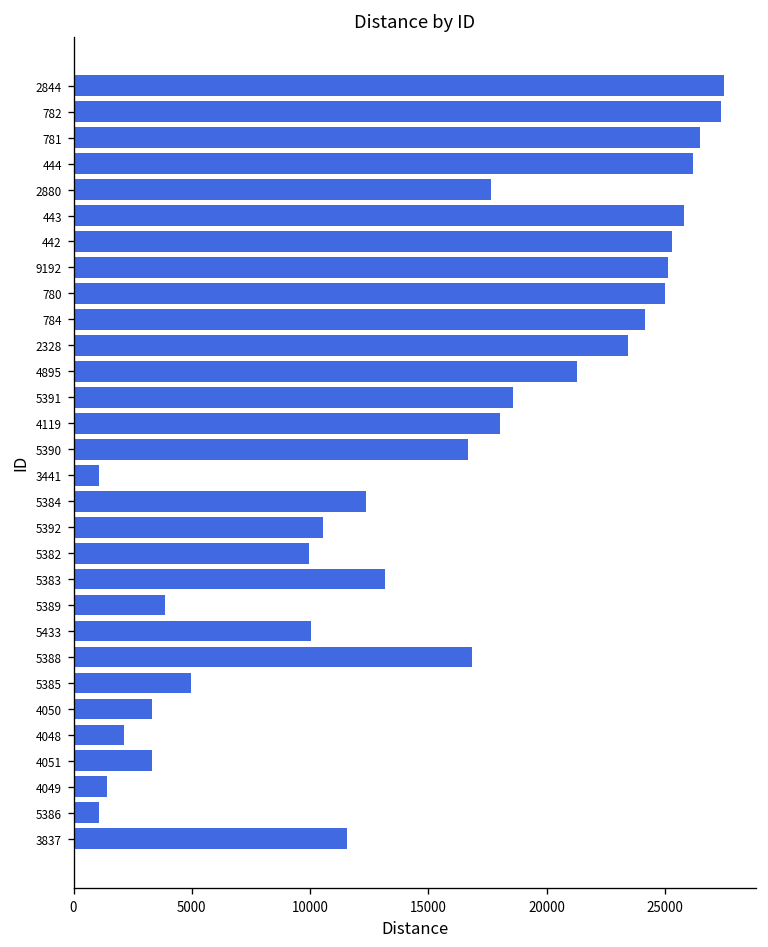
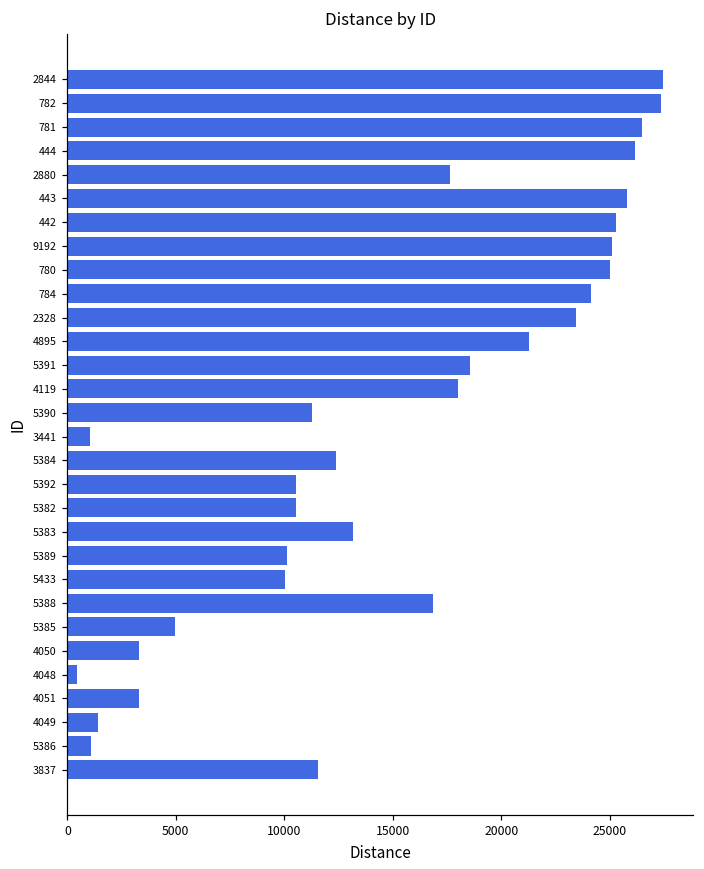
5390: 16700 -> 11300
5382: 10000 -> 10500
5389: 3900 -> 10100
4048: 2200 -> 400
